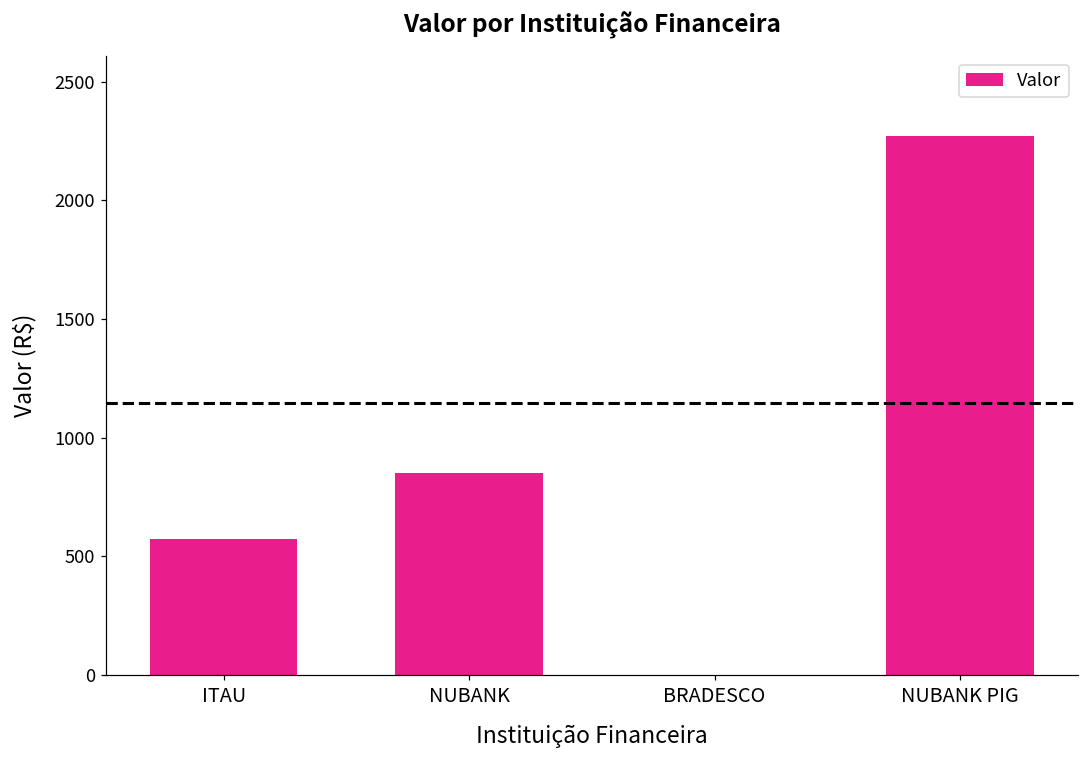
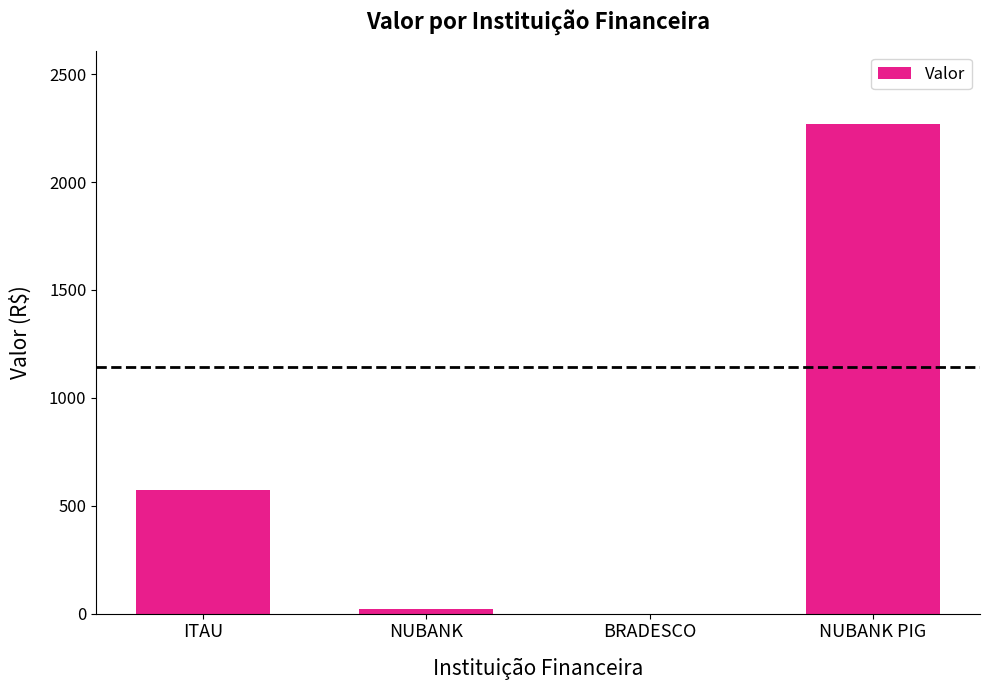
NUBANK: 850 -> 20
